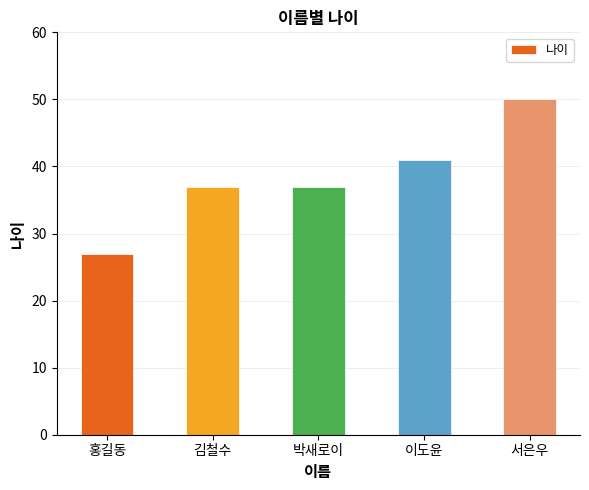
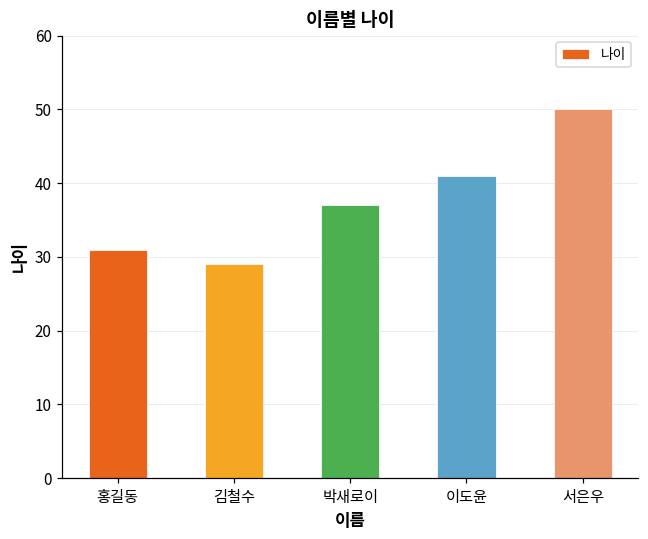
홍길동: 27 -> 31
김철수: 37 -> 29
